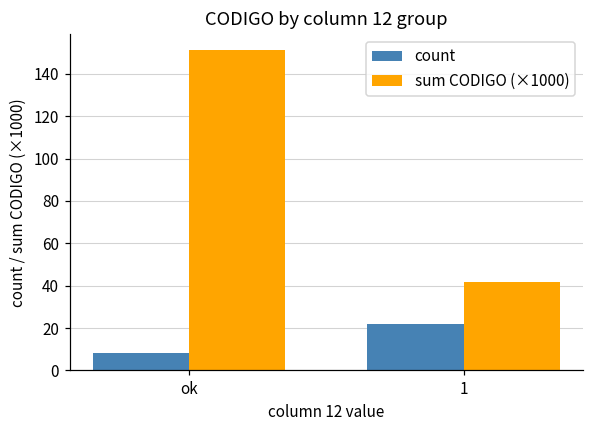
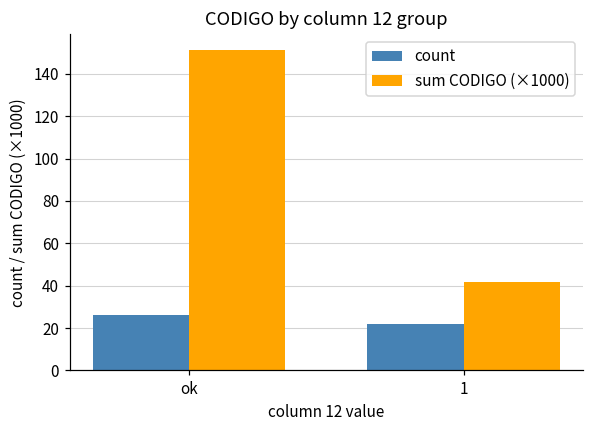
count, ok: 8 -> 26
